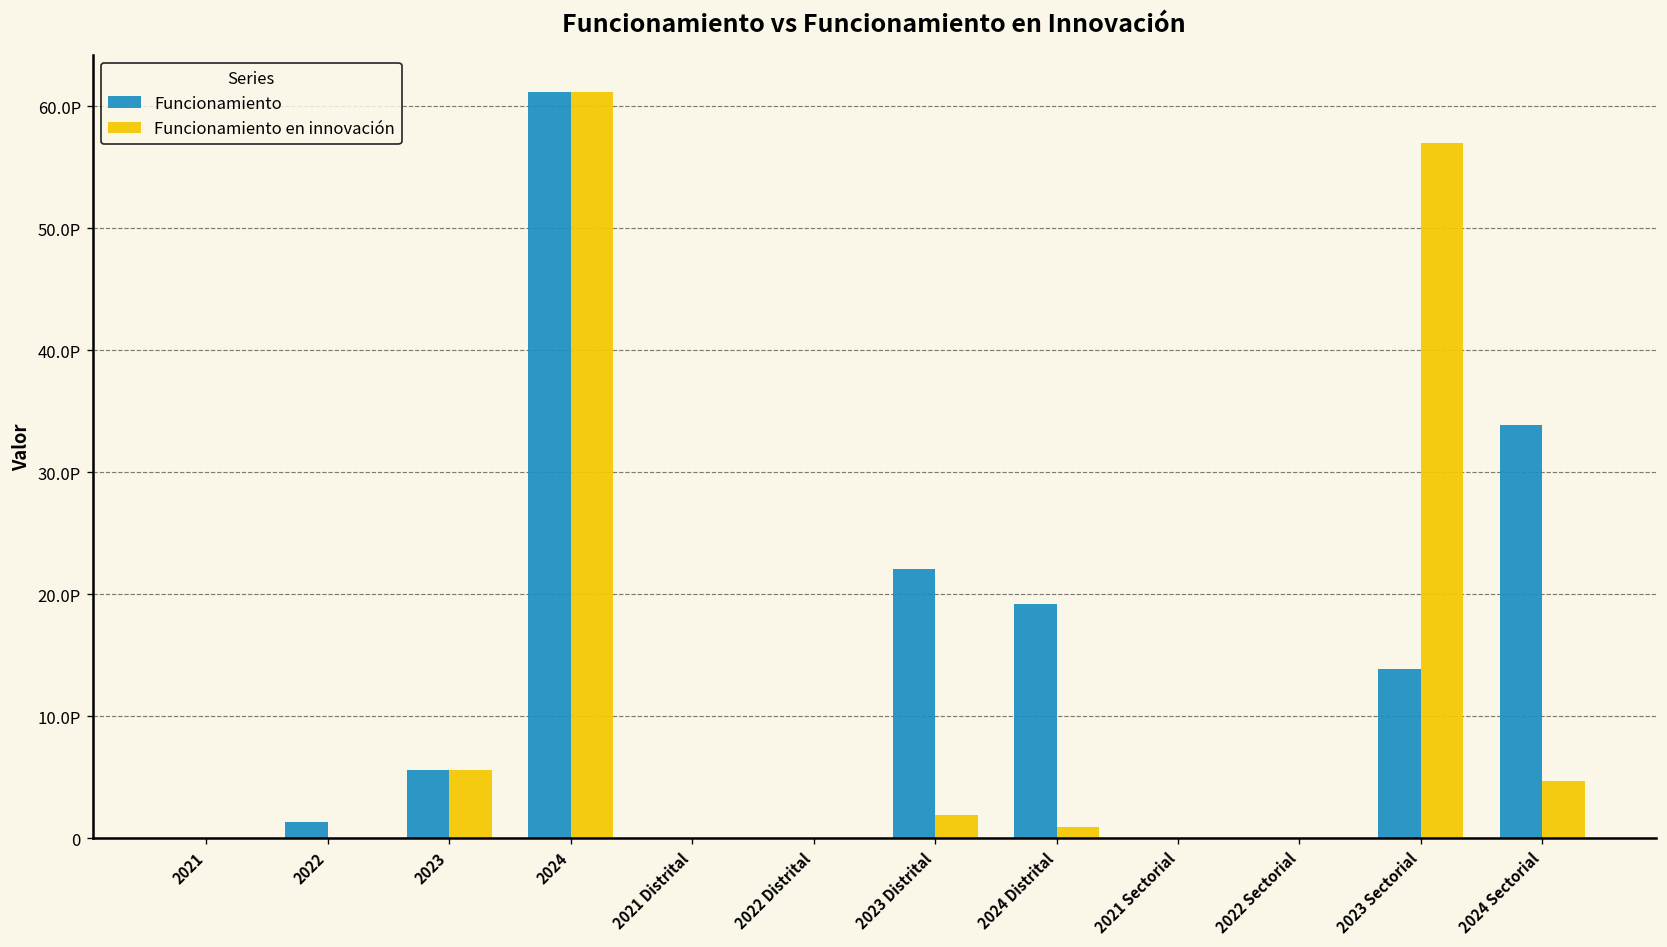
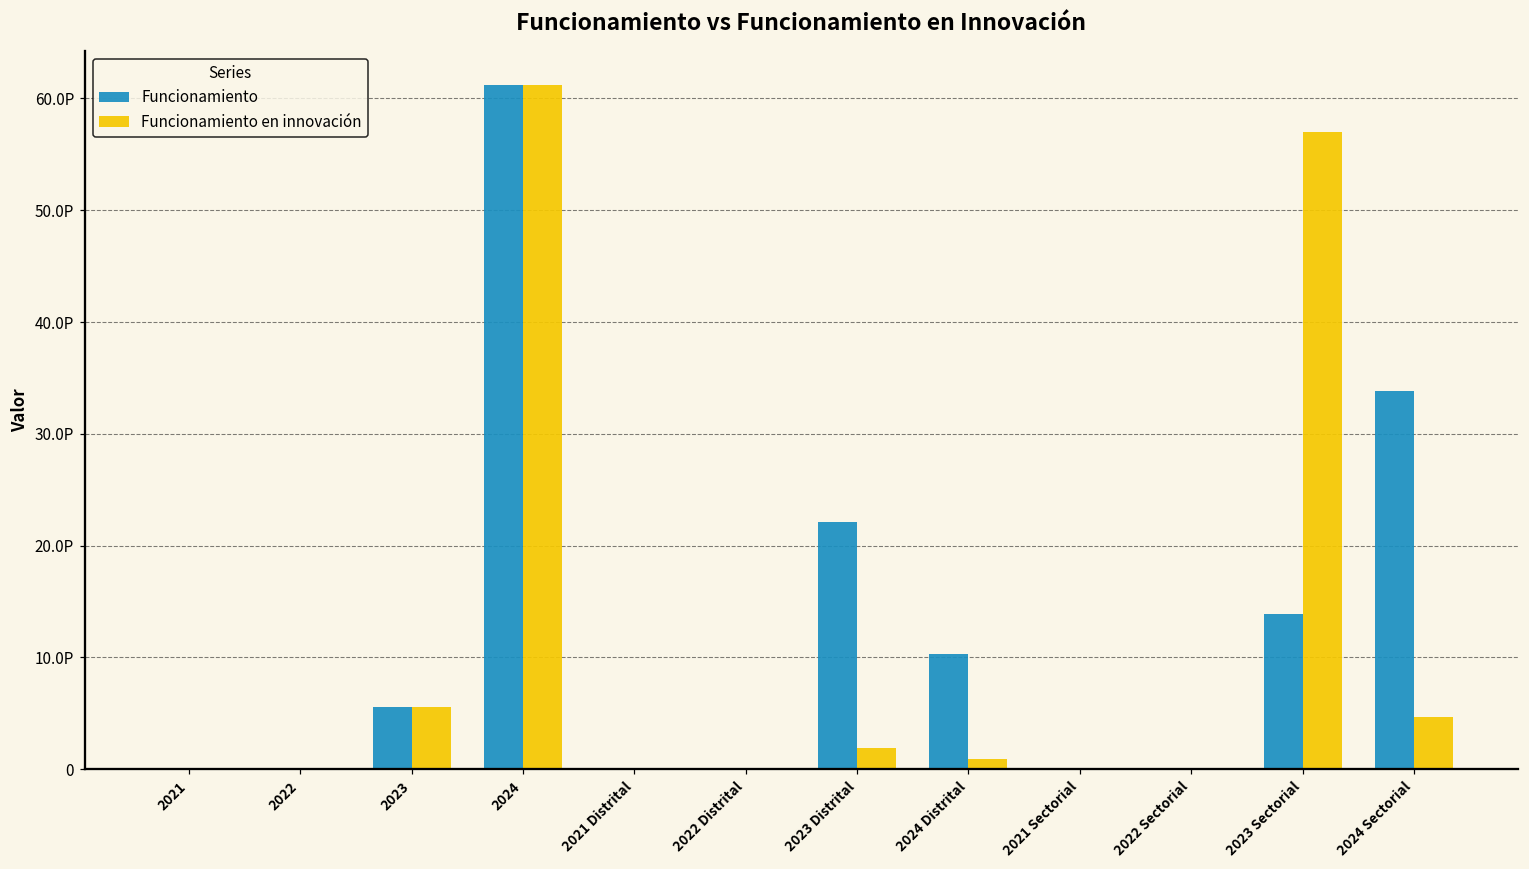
Funcionamiento, 2022: 1.3P -> 0.0P
Funcionamiento, 2024 Distrital: 19.2P -> 10.3P
